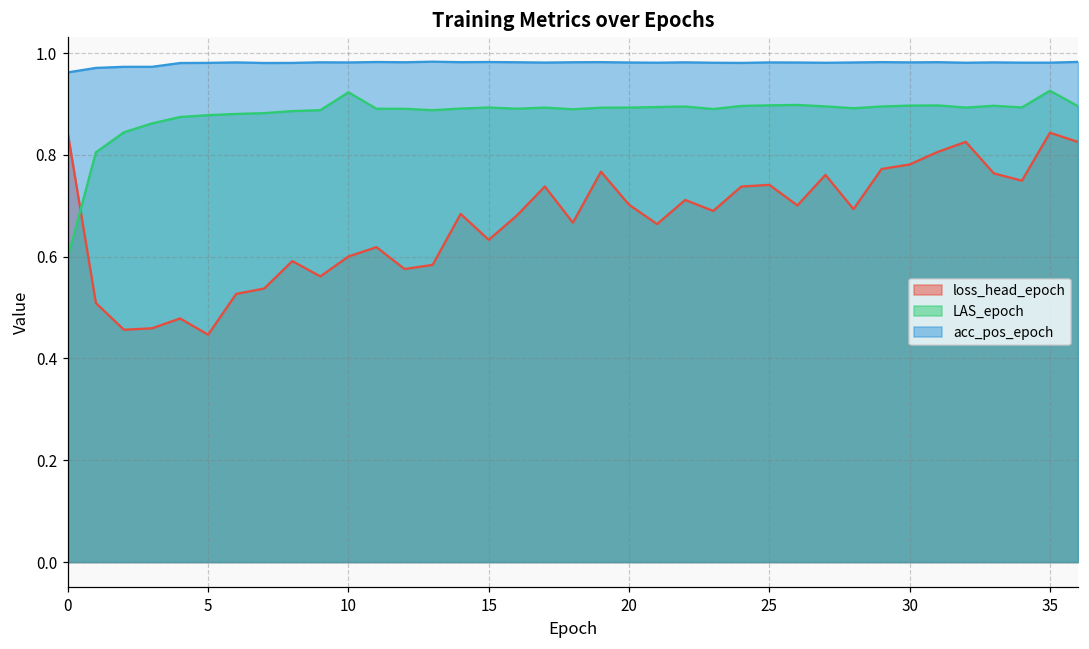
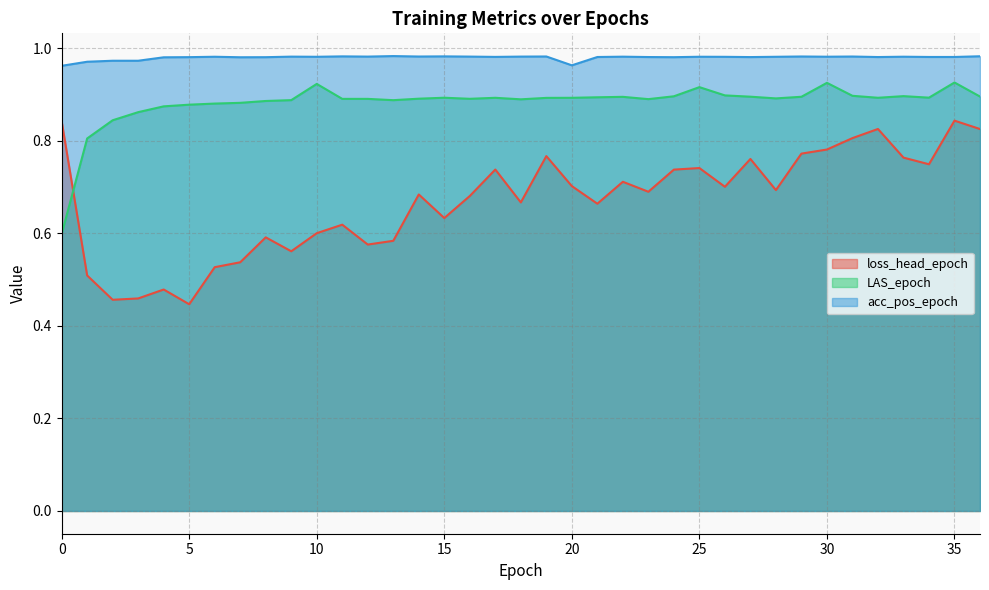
acc_pos_epoch, 20: 0.98 -> 0.96
LAS_epoch, 25: 0.90 -> 0.92
LAS_epoch, 30: 0.90 -> 0.93
